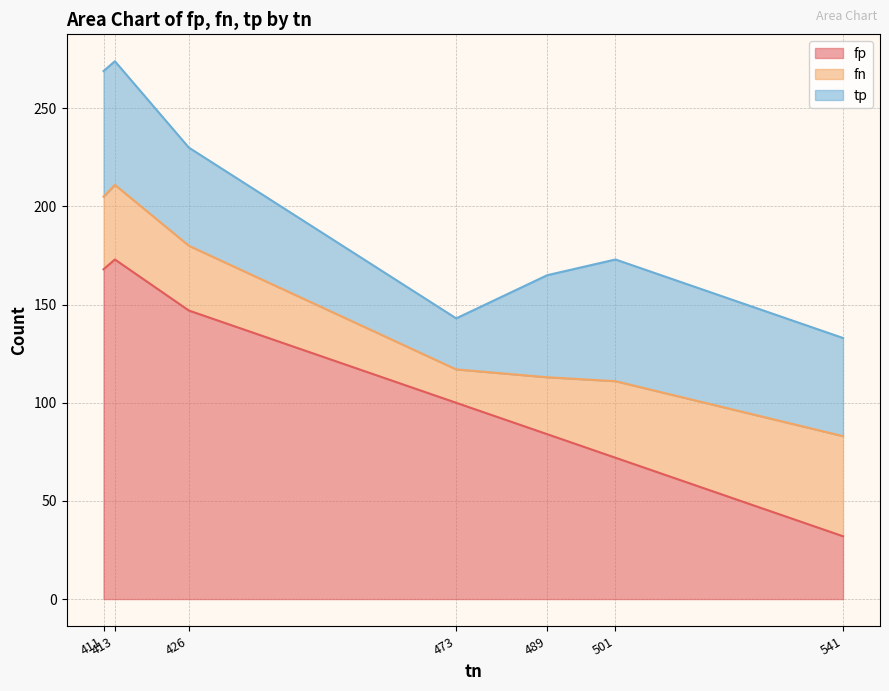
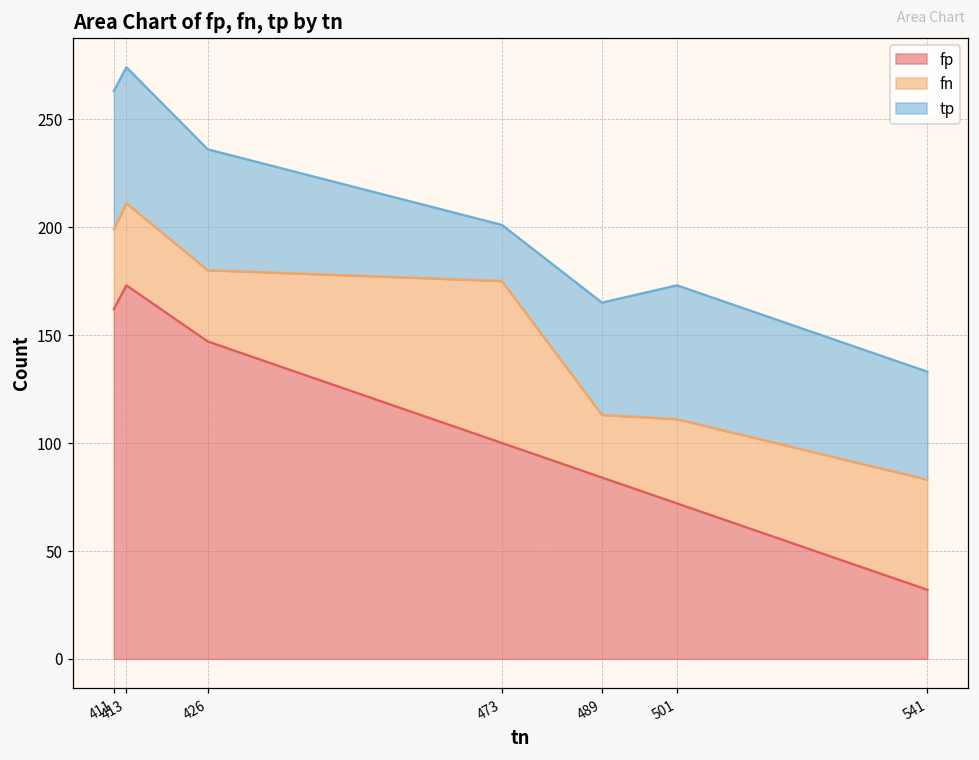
fp, 411: 168 -> 162
tp, 426: 50 -> 56
fn, 473: 17 -> 75
